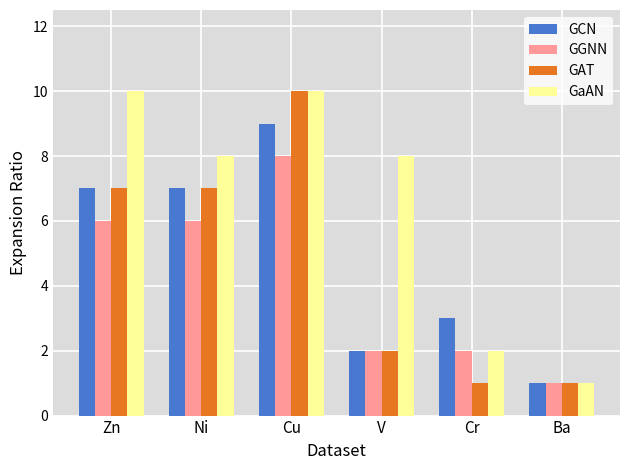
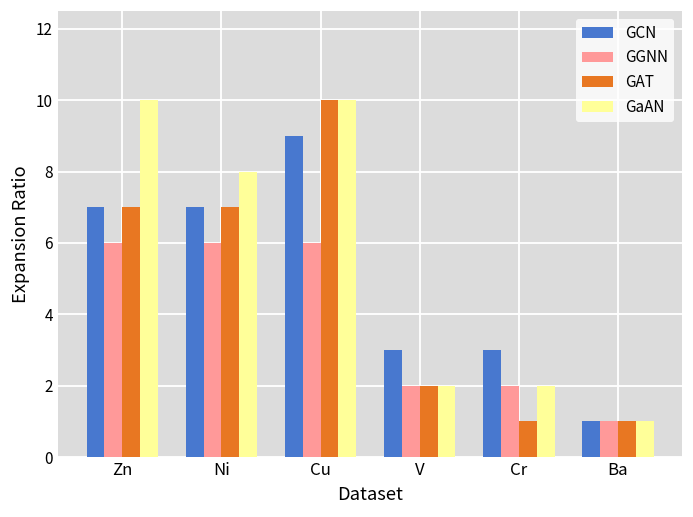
GGNN, Cu: 8 -> 6
GCN, V: 2 -> 3
GaAN, V: 8 -> 2
